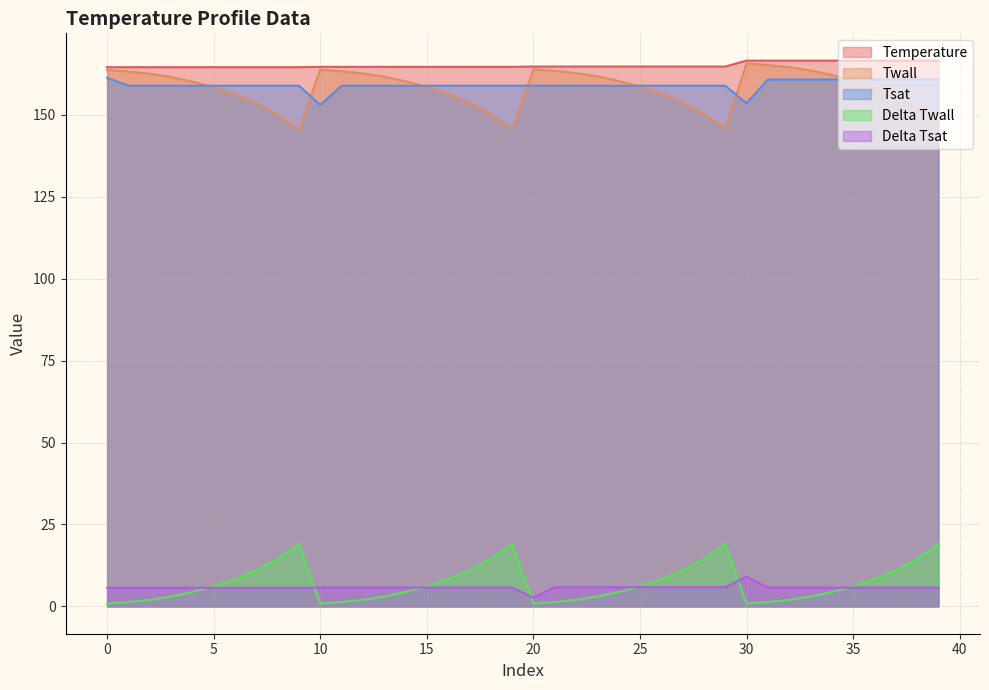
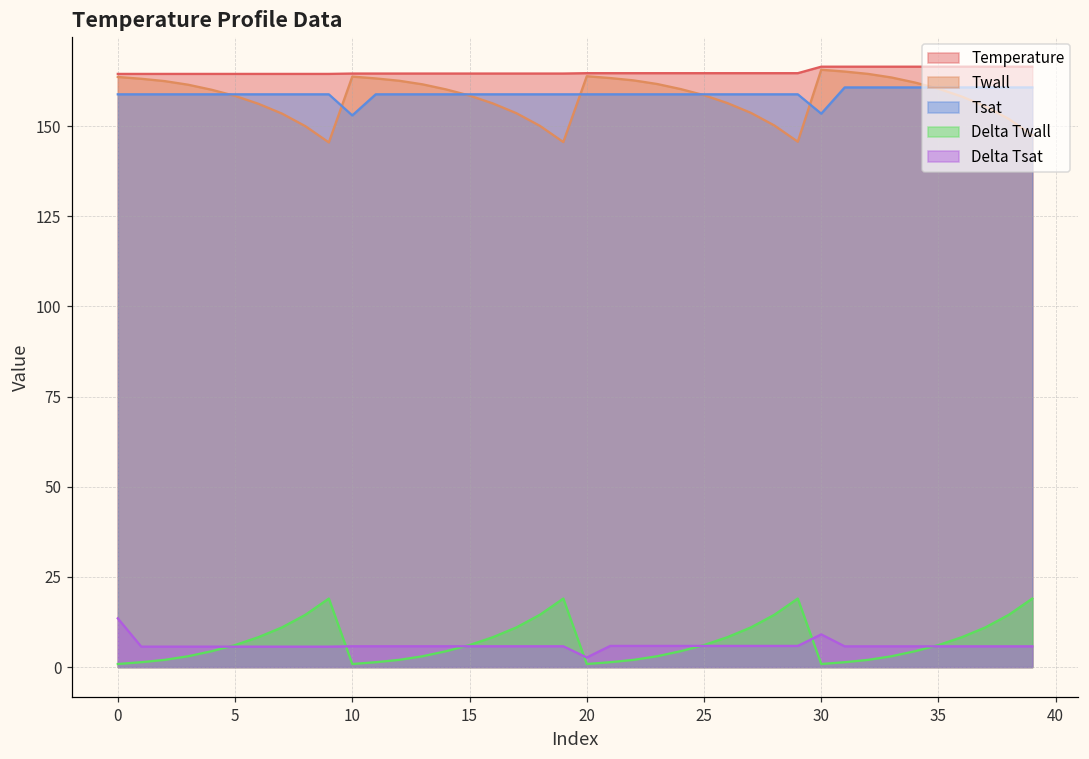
Tsat, 0: 161 -> 159
Delta Tsat, 0: 6 -> 14
